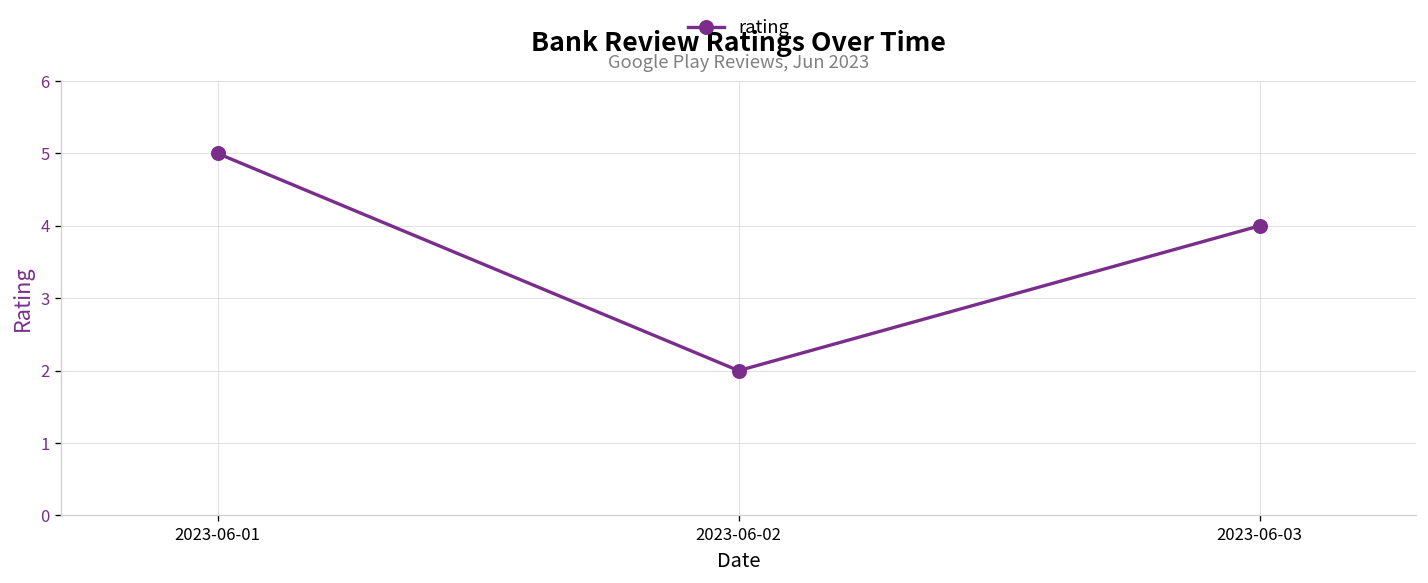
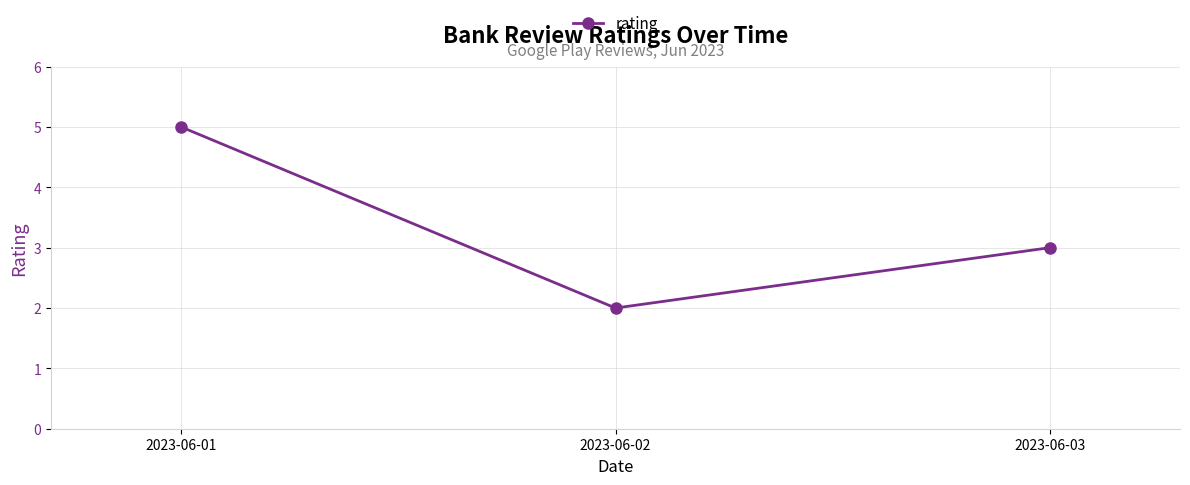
2023-06-03: 4 -> 3
